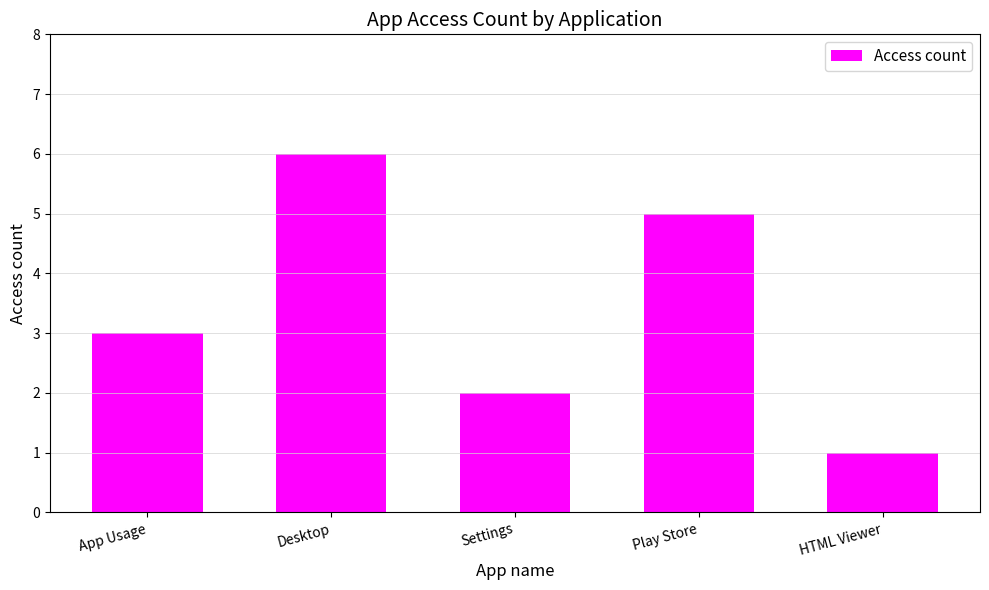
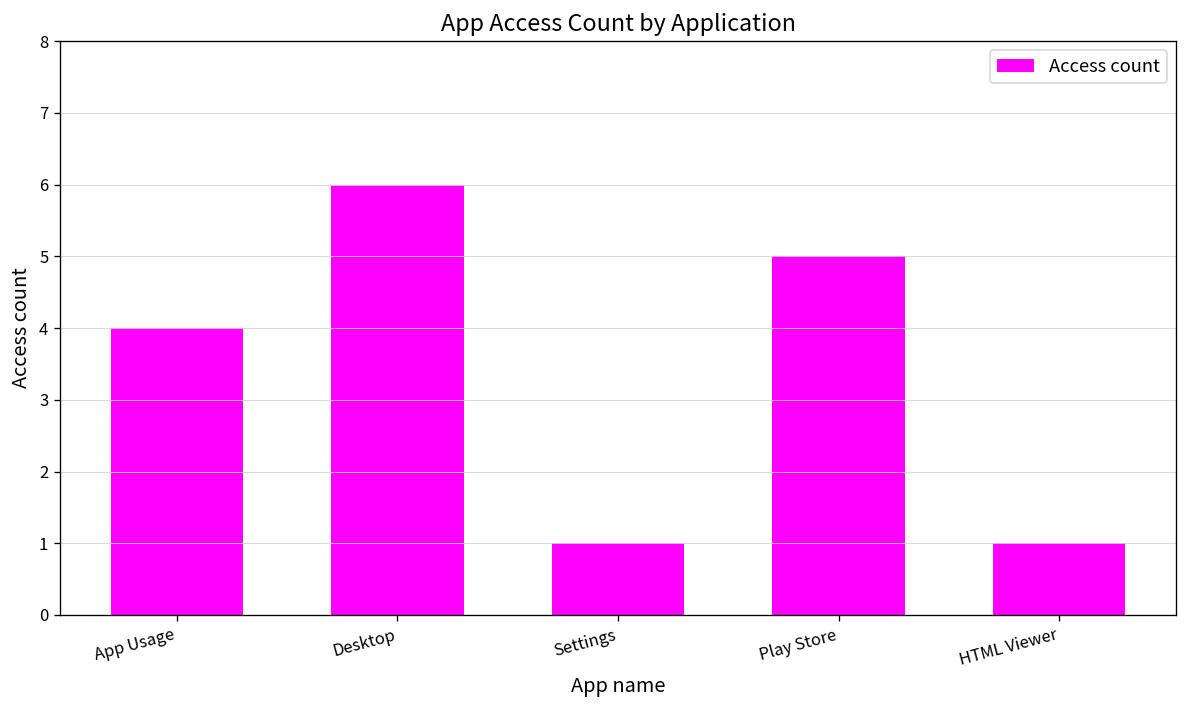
App Usage: 3 -> 4
Settings: 2 -> 1
